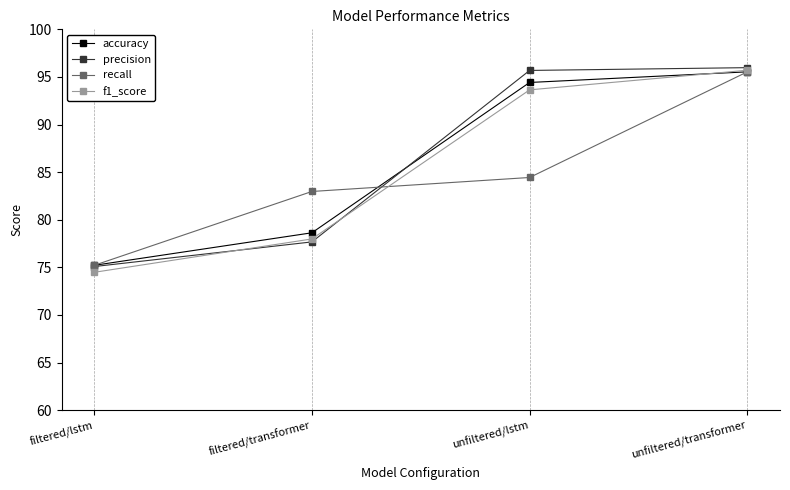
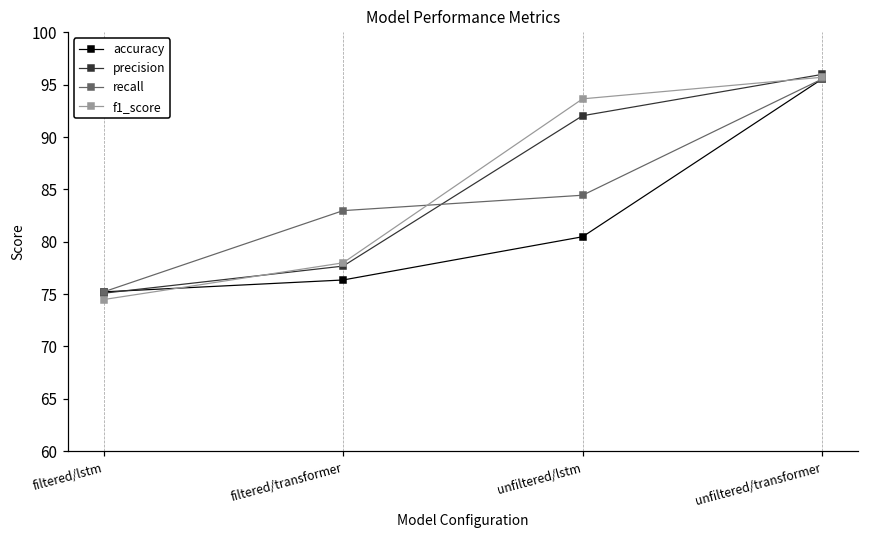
accuracy, filtered/transformer: 79 -> 76
accuracy, unfiltered/lstm: 94 -> 80
precision, unfiltered/lstm: 96 -> 92
